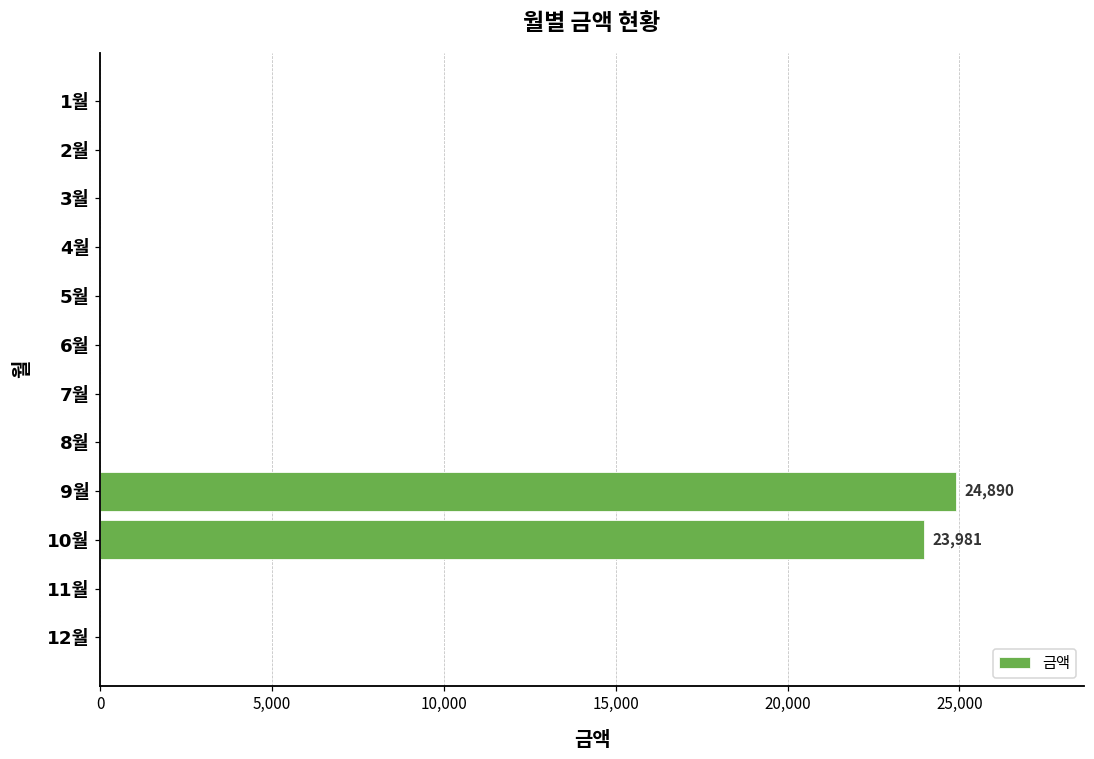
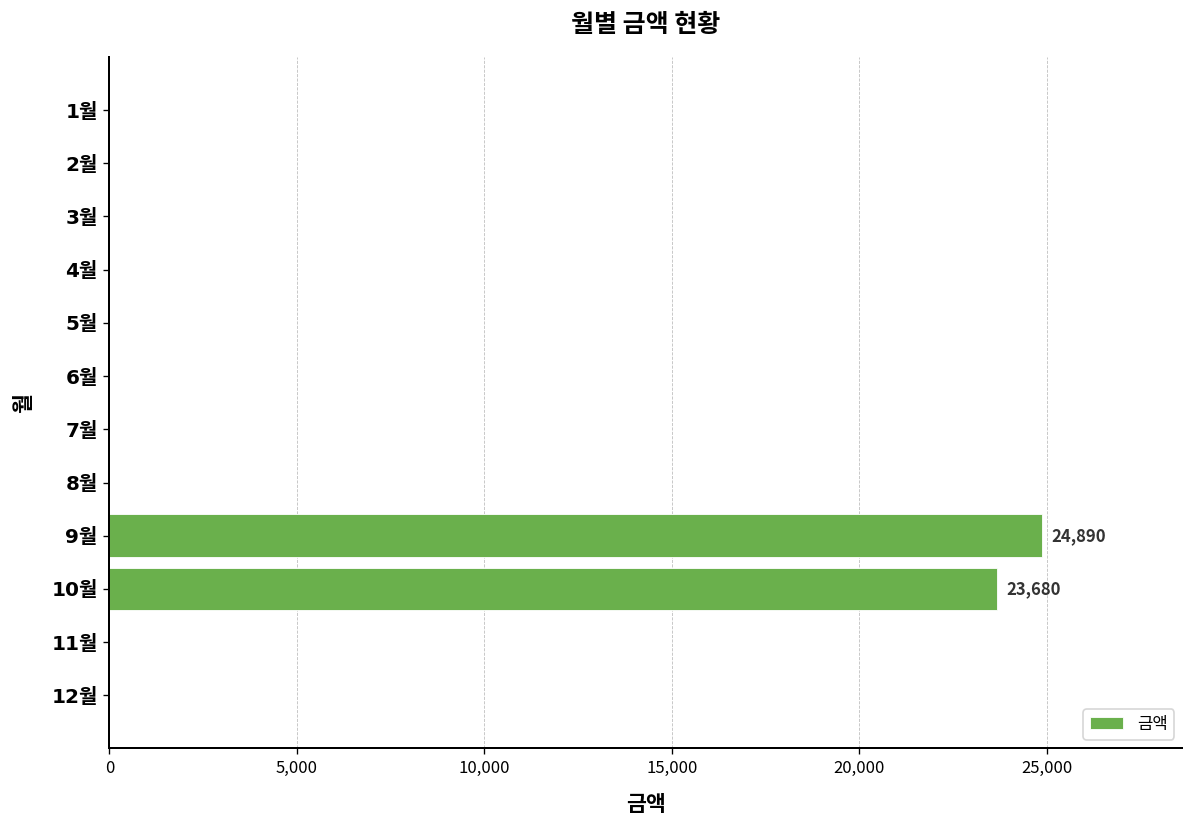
10월: 23,981 -> 23,680
